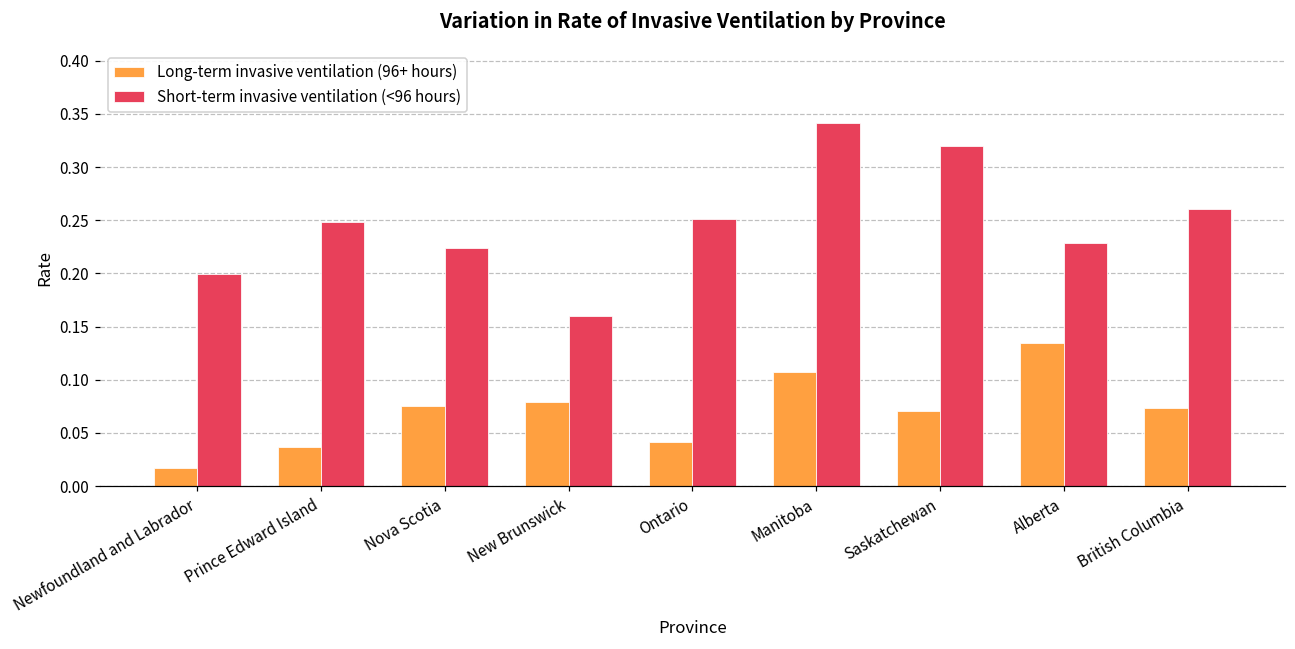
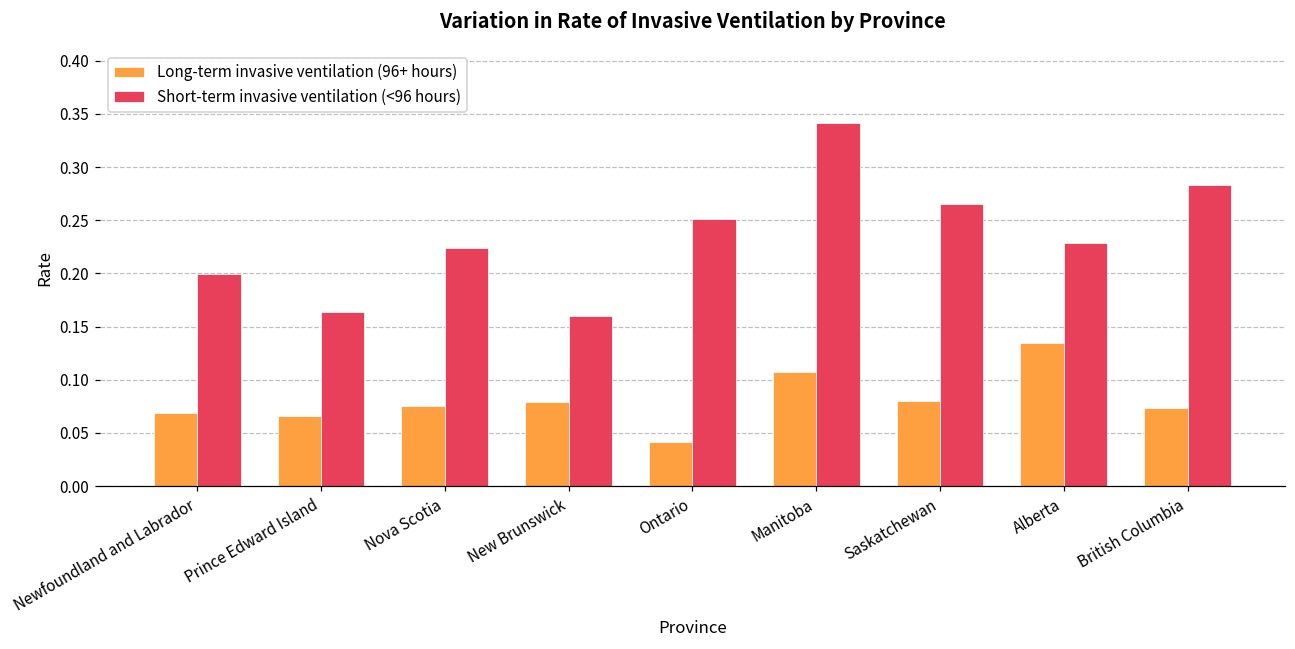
Long-term invasive ventilation (96+ hours), Newfoundland and Labrador: 0.02 -> 0.07
Long-term invasive ventilation (96+ hours), Prince Edward Island: 0.04 -> 0.07
Short-term invasive ventilation (<96 hours), Prince Edward Island: 0.25 -> 0.16
Long-term invasive ventilation (96+ hours), Saskatchewan: 0.07 -> 0.08
Short-term invasive ventilation (<96 hours), Saskatchewan: 0.32 -> 0.27
Short-term invasive ventilation (<96 hours), British Columbia: 0.26 -> 0.28
